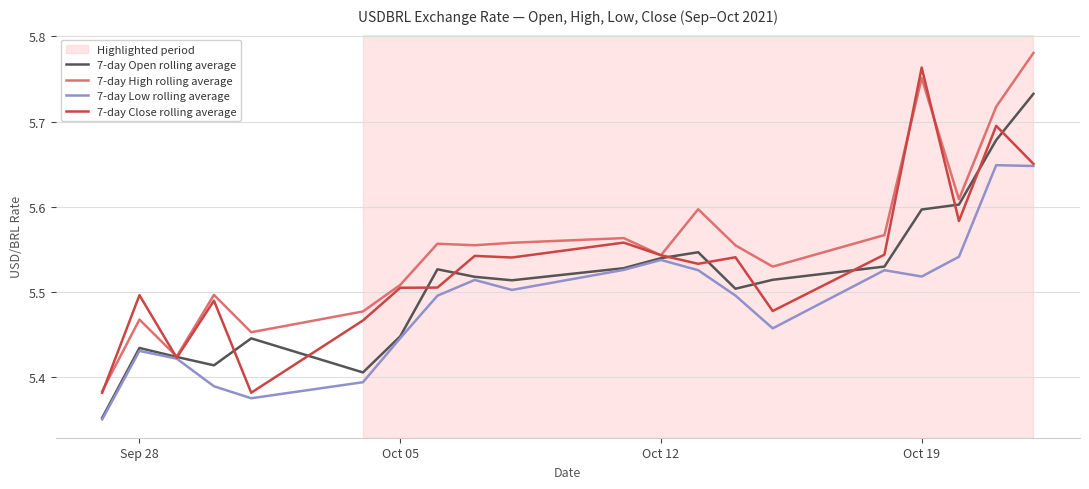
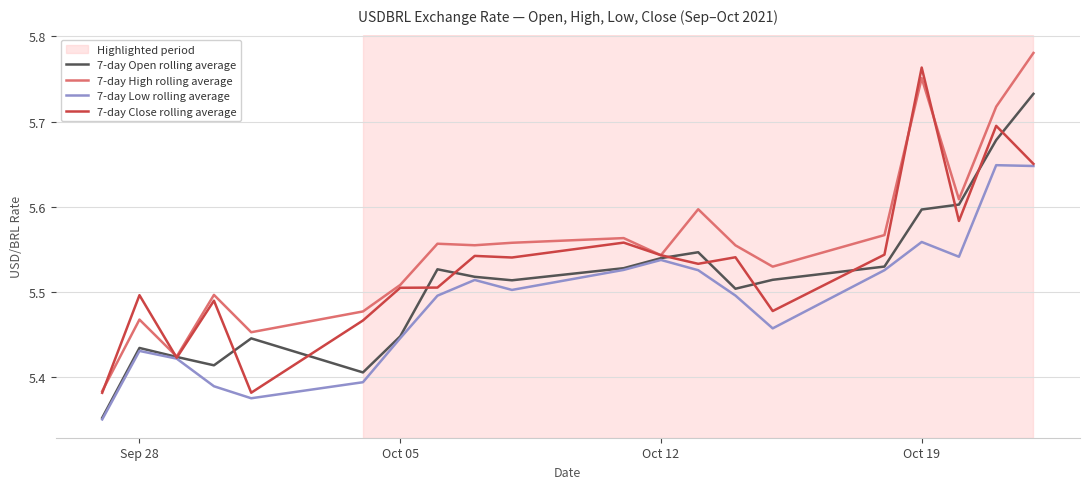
7-day Low rolling average, Oct 19: 5.52 -> 5.56
